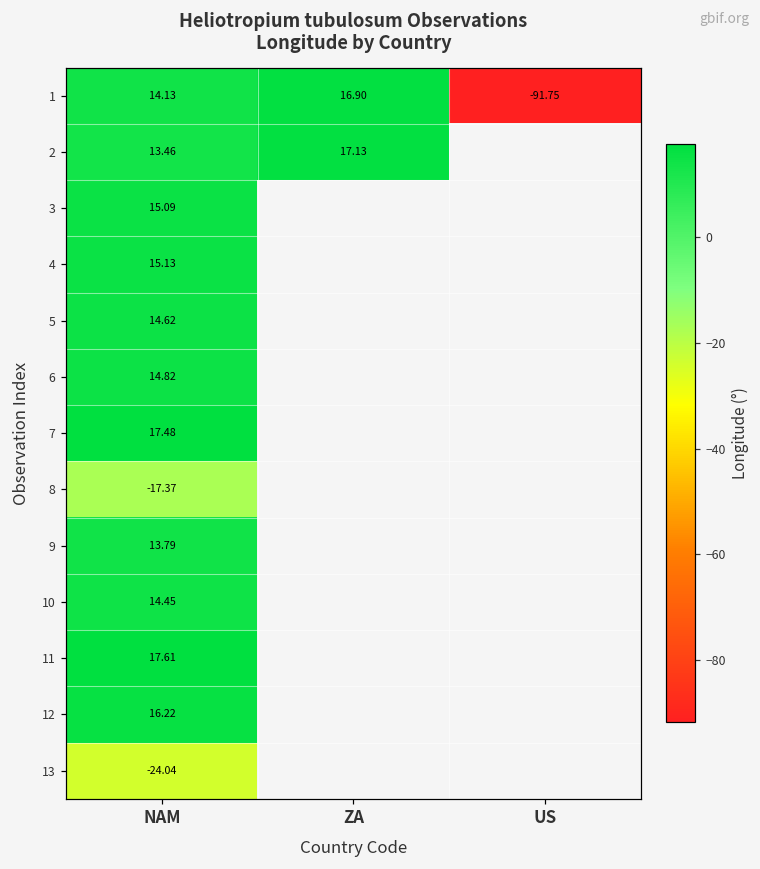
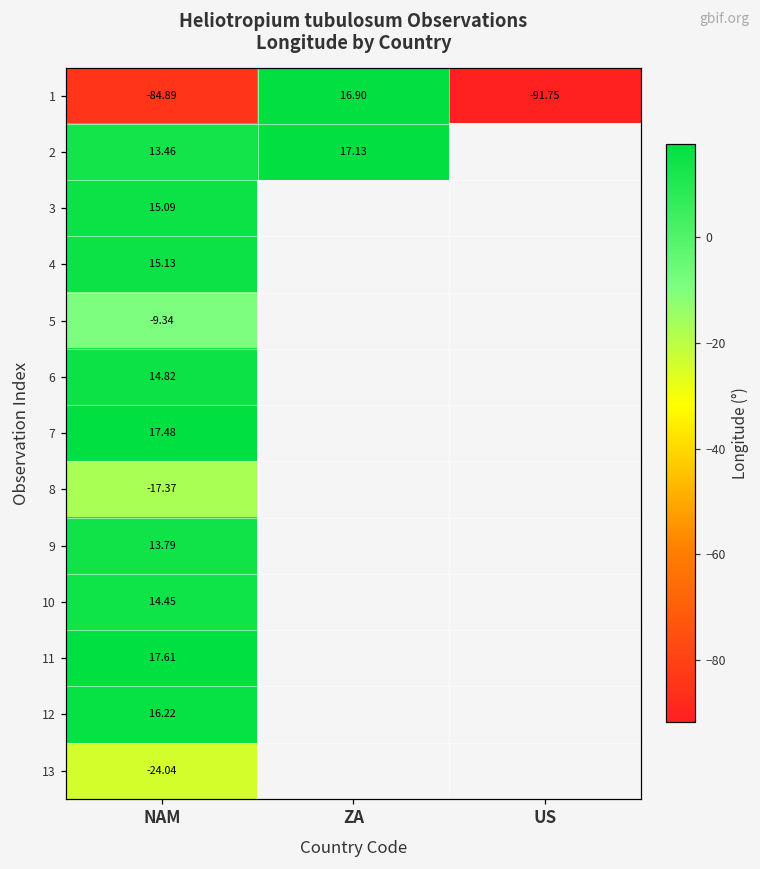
1, NAM: 14.13 -> -84.89
5, NAM: 14.62 -> -9.34
